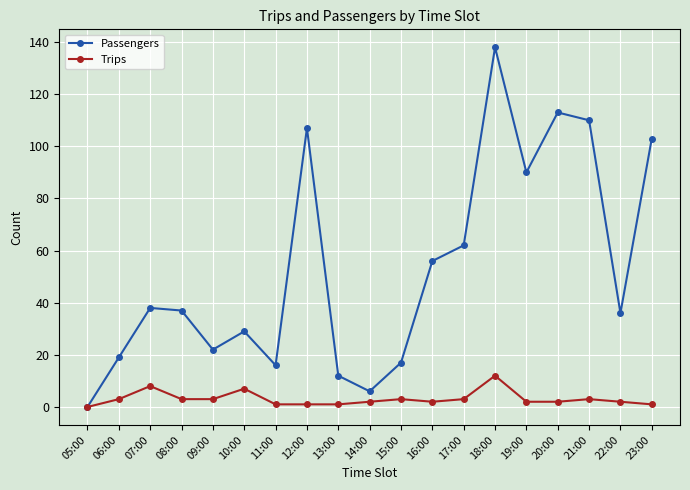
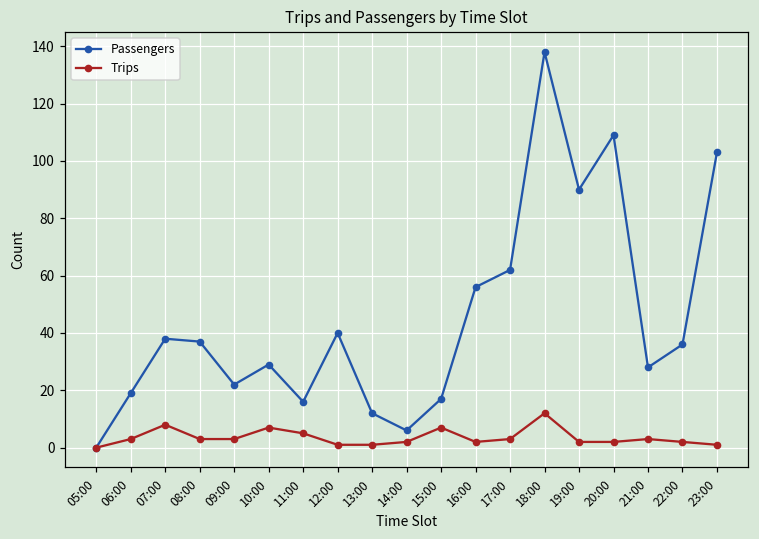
Trips, 11:00: 1 -> 5
Passengers, 12:00: 107 -> 40
Trips, 15:00: 3 -> 7
Passengers, 20:00: 113 -> 109
Passengers, 21:00: 110 -> 28
